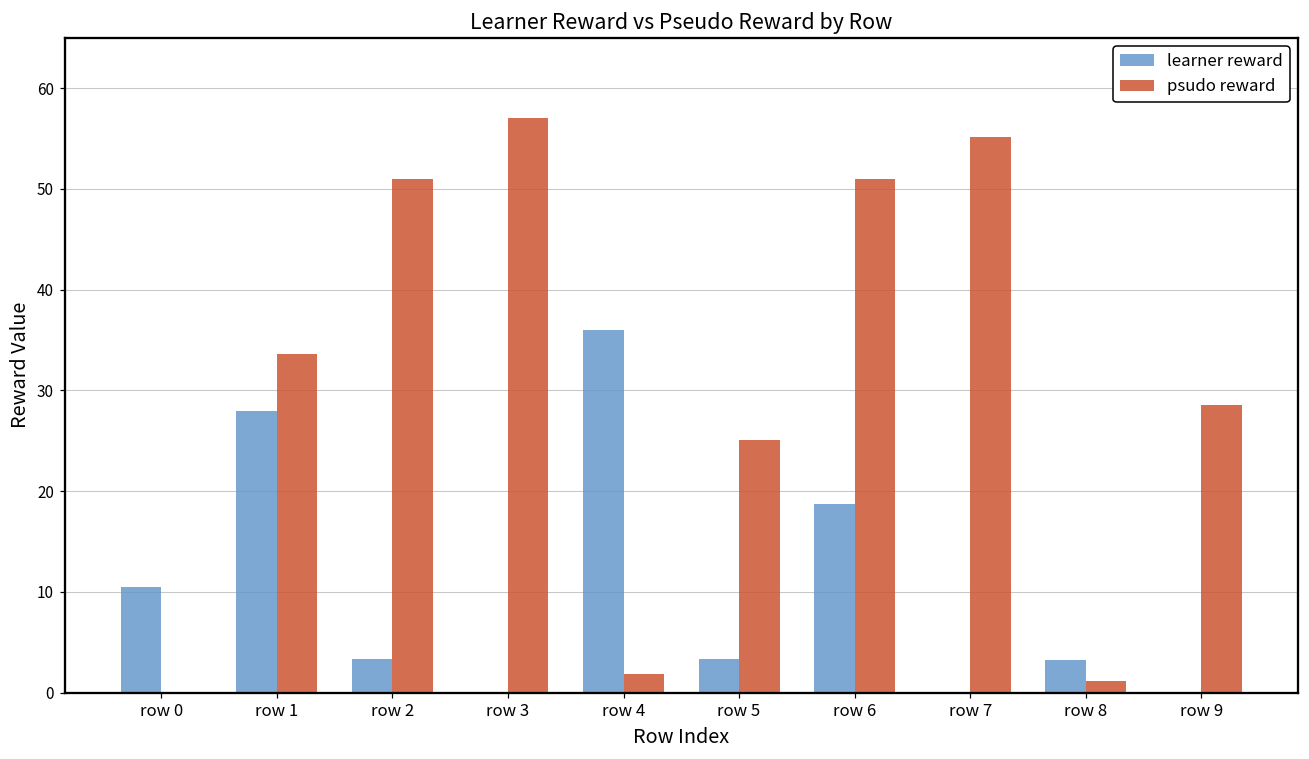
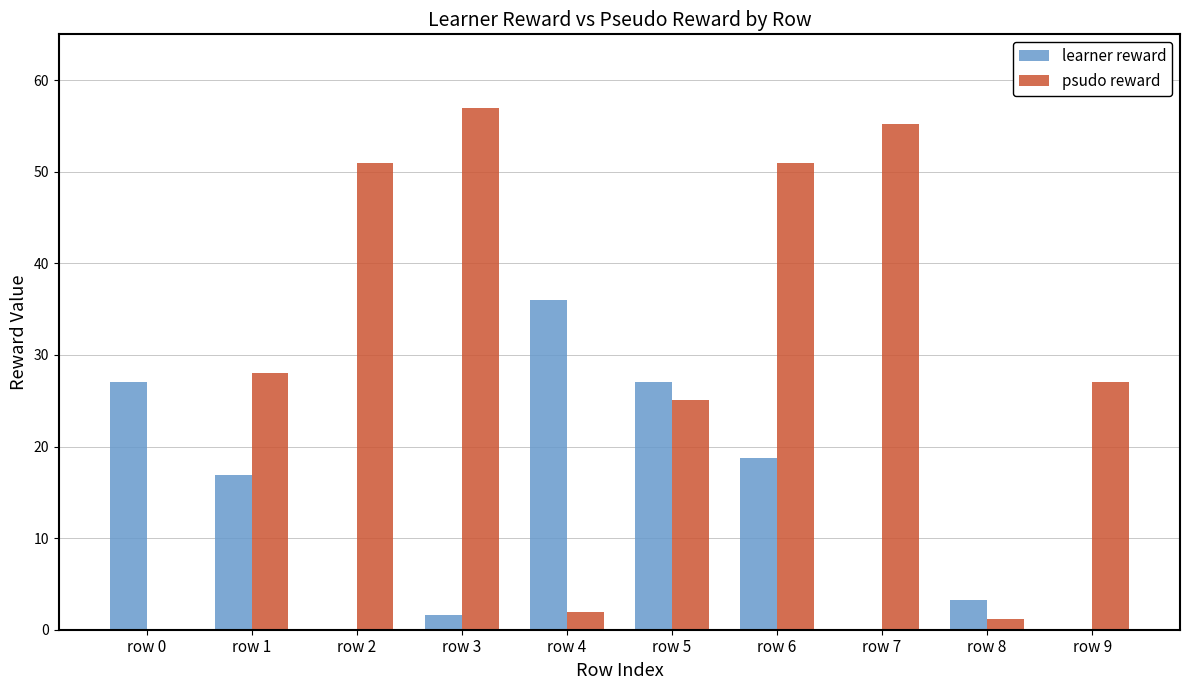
learner reward, row 0: 11 -> 27
learner reward, row 1: 28 -> 17
psudo reward, row 1: 34 -> 28
learner reward, row 2: 3 -> 0
learner reward, row 3: 0 -> 2
learner reward, row 5: 3 -> 27
psudo reward, row 9: 29 -> 27
